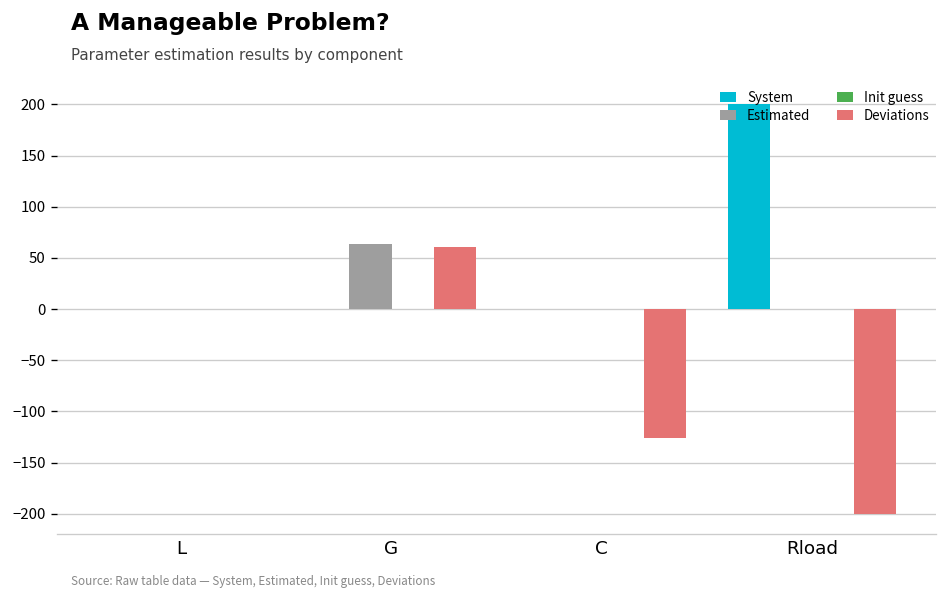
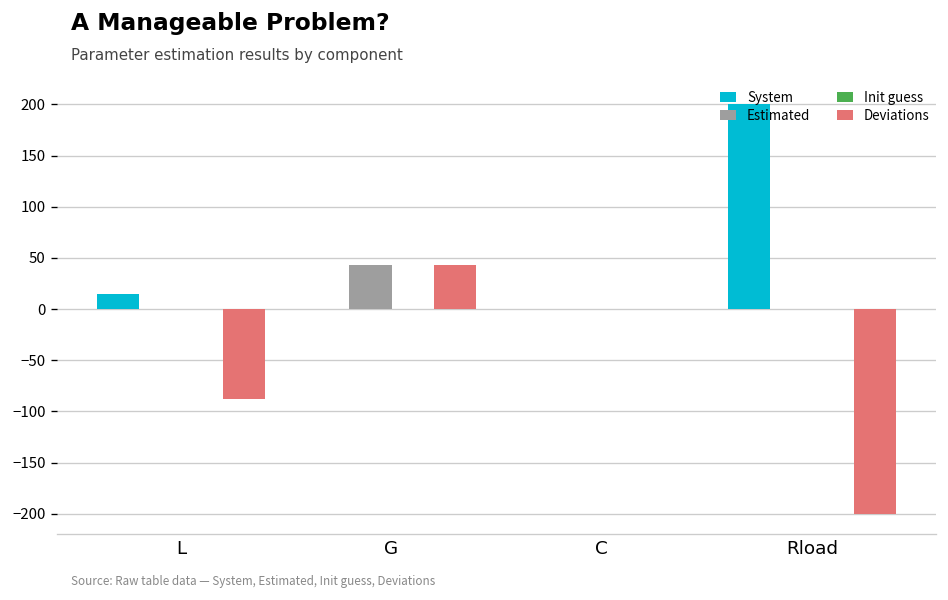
System, L: 0 -> 10
Deviations, L: 0 -> -90
Estimated, G: 60 -> 40
Deviations, G: 60 -> 40
Deviations, C: -130 -> 0
